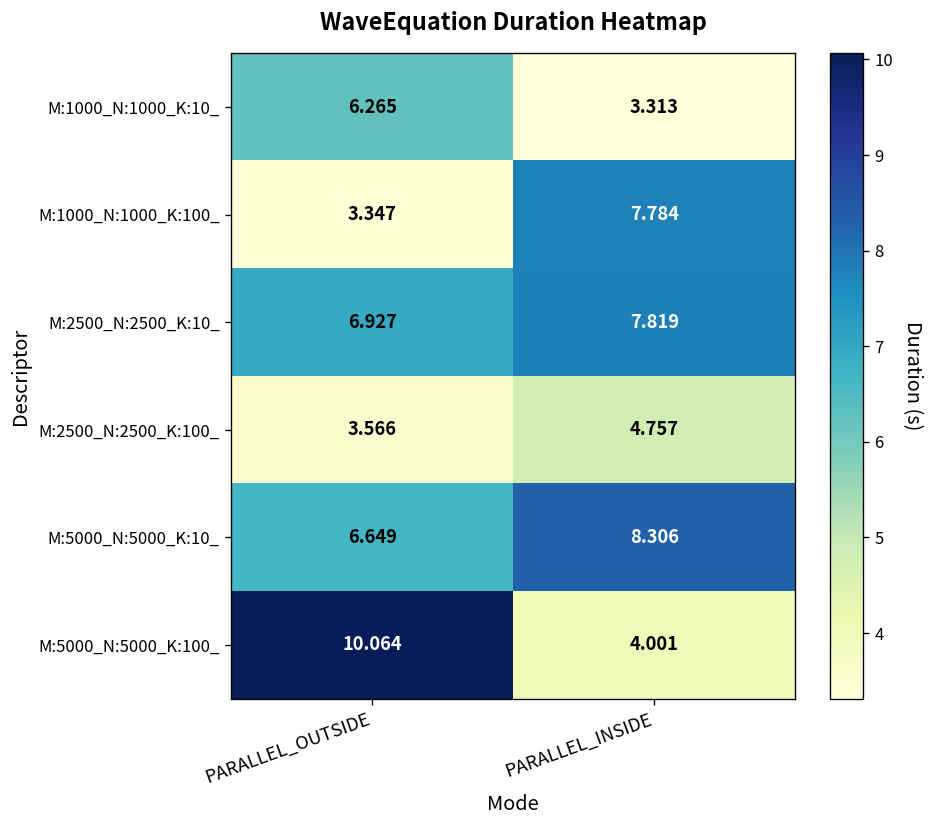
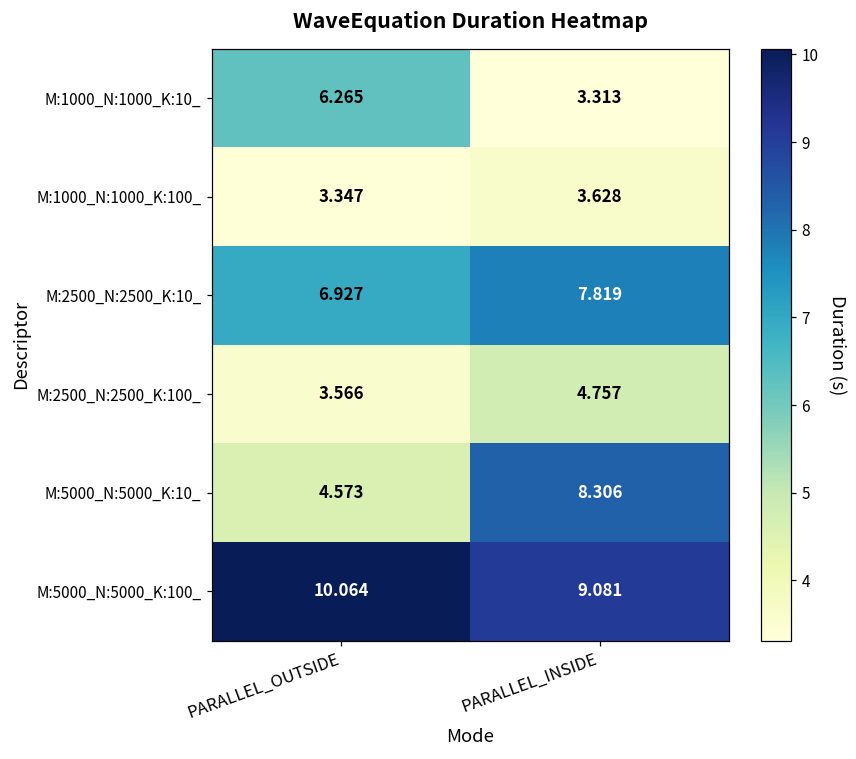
M:1000_N:1000_K:100_, PARALLEL_INSIDE: 7.784 -> 3.628
M:5000_N:5000_K:10_, PARALLEL_OUTSIDE: 6.649 -> 4.573
M:5000_N:5000_K:100_, PARALLEL_INSIDE: 4.001 -> 9.081
